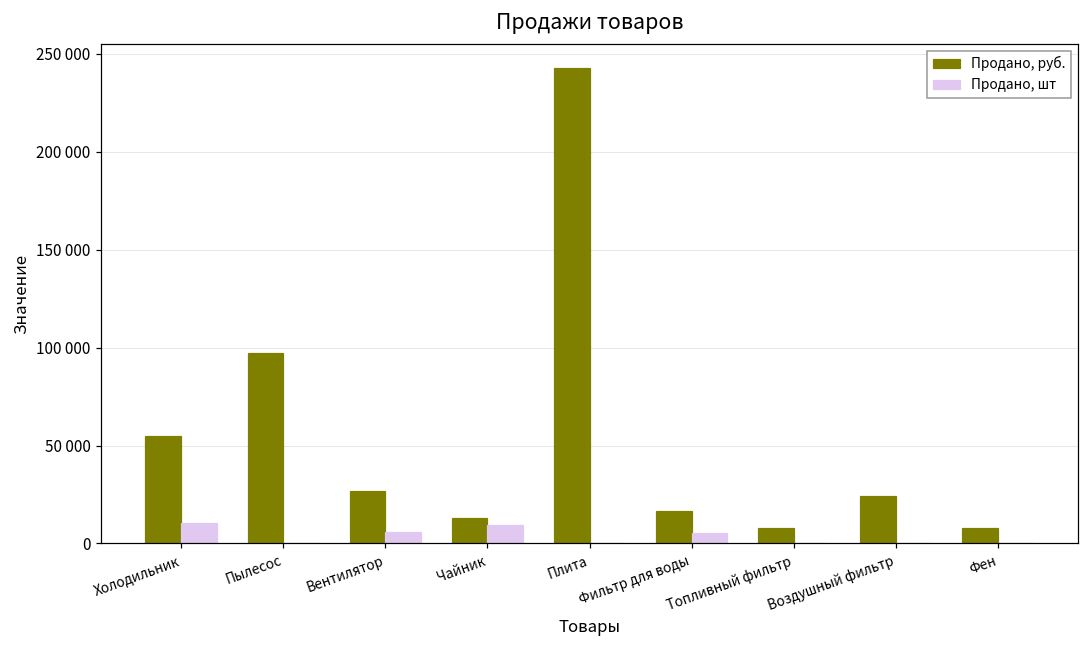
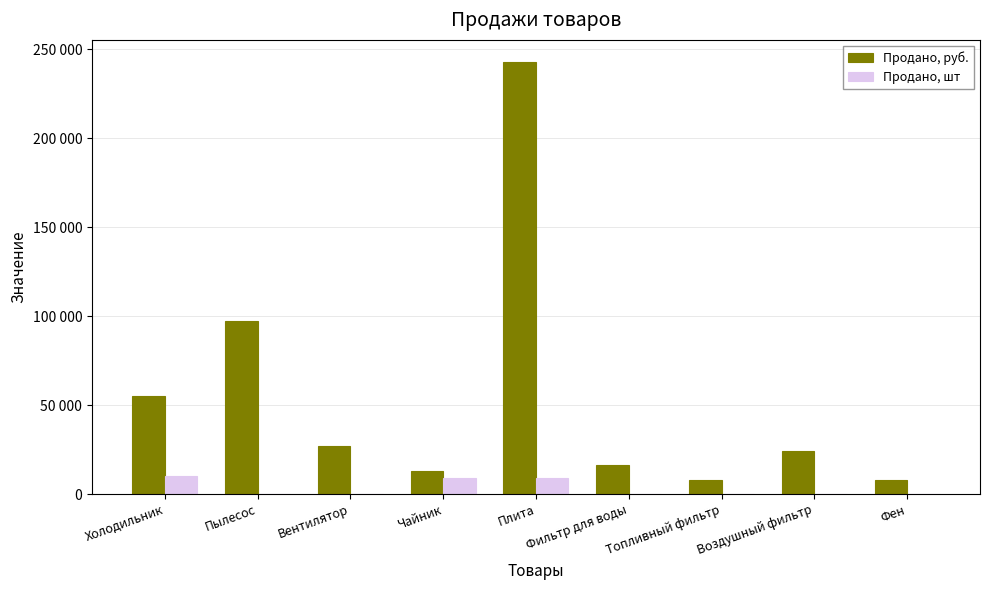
Продано, шт, Вентилятор: 6000 -> 0
Продано, шт, Плита: 0 -> 9000
Продано, шт, Фильтр для воды: 5000 -> 0
